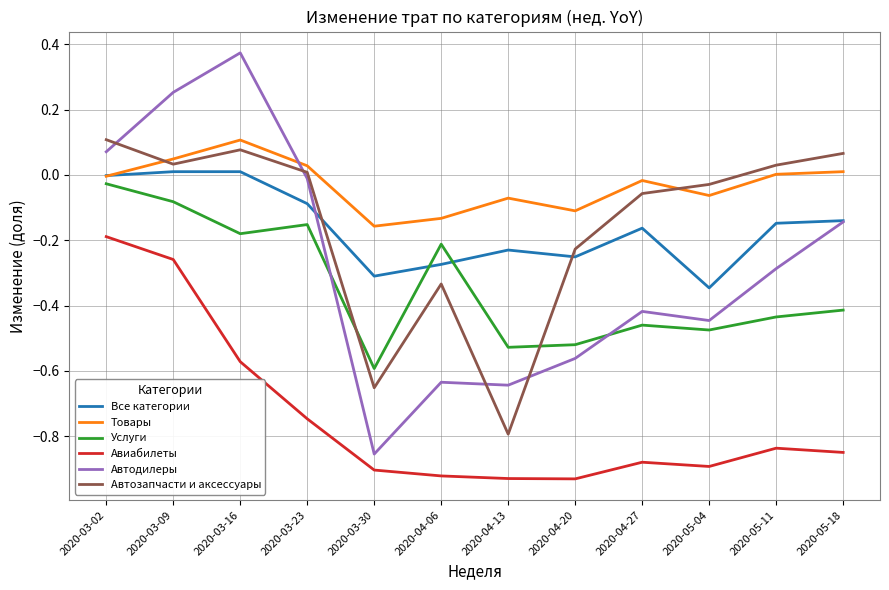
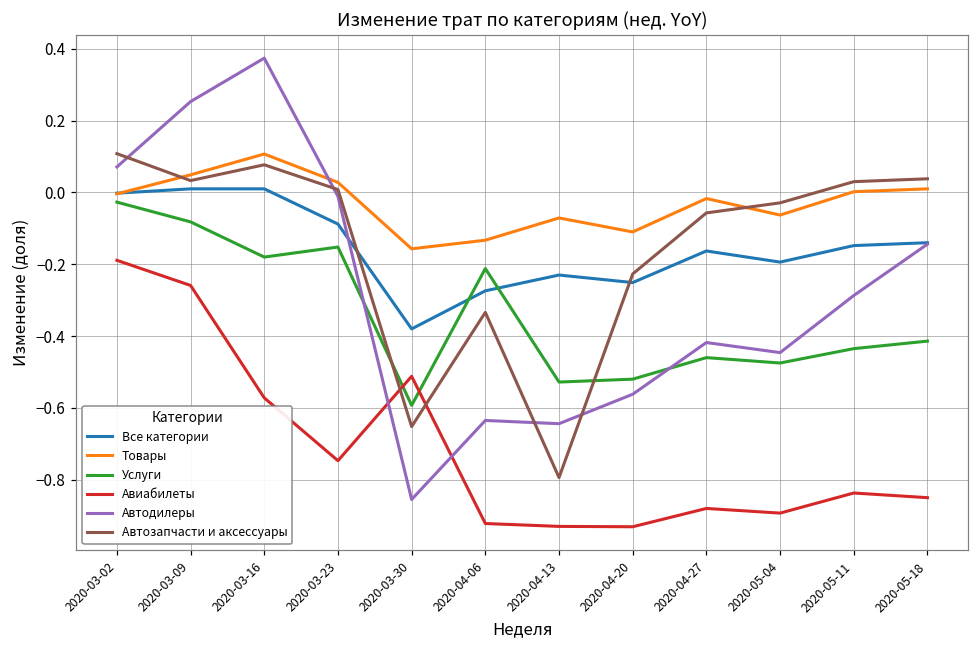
Все категории, 2020-03-30: -0.31 -> -0.38
Авиабилеты, 2020-03-30: -0.90 -> -0.51
Все категории, 2020-05-04: -0.35 -> -0.19
Автозапчасти и аксессуары, 2020-05-18: 0.07 -> 0.04
